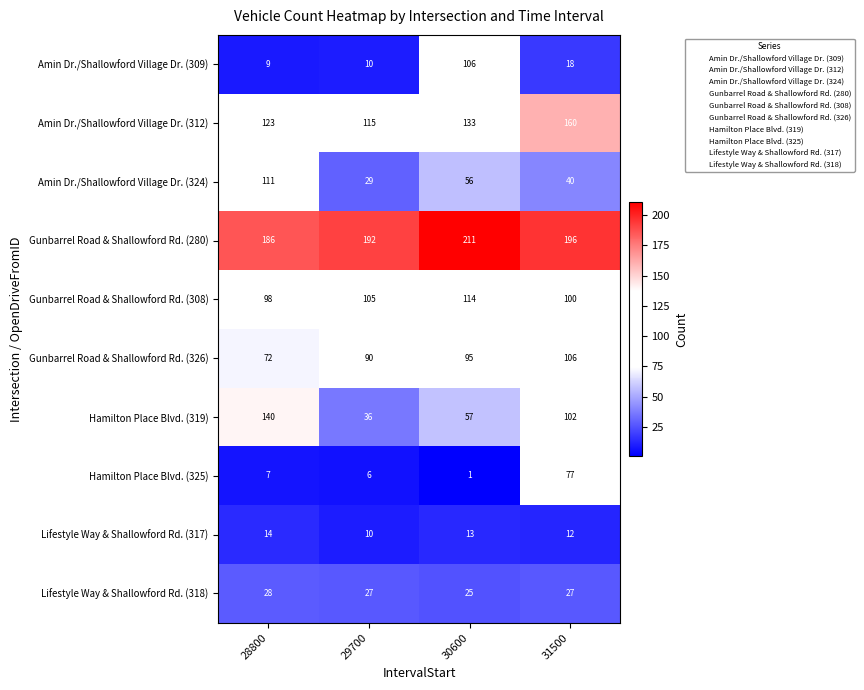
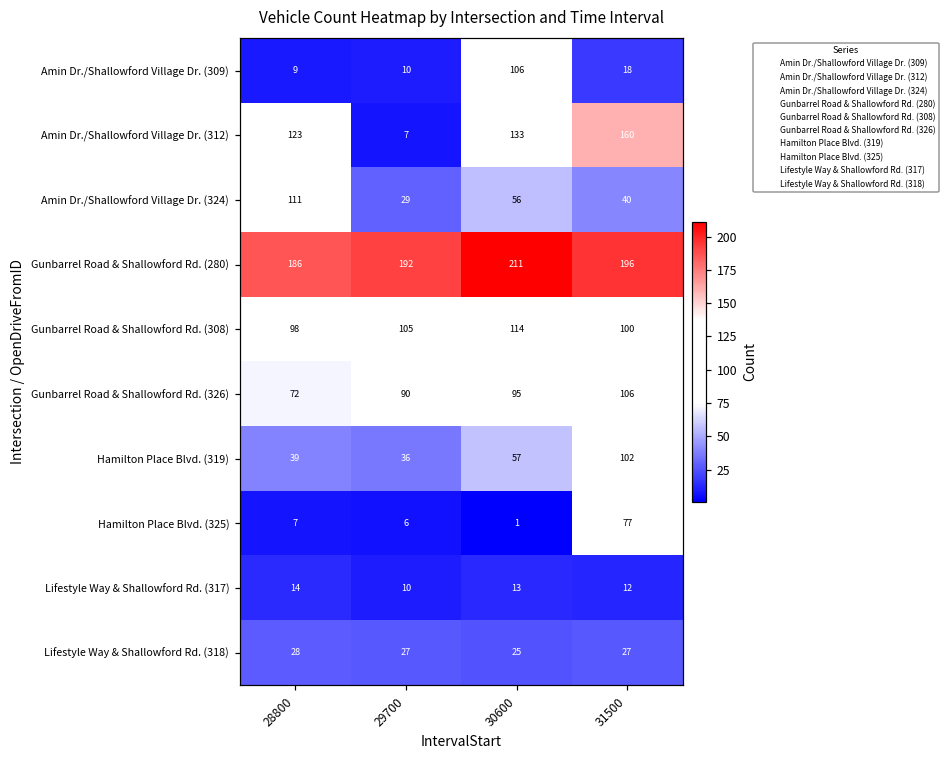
Amin Dr./Shallowford Village Dr. (312), 29700: 115 -> 7
Hamilton Place Blvd. (319), 28800: 140 -> 39
